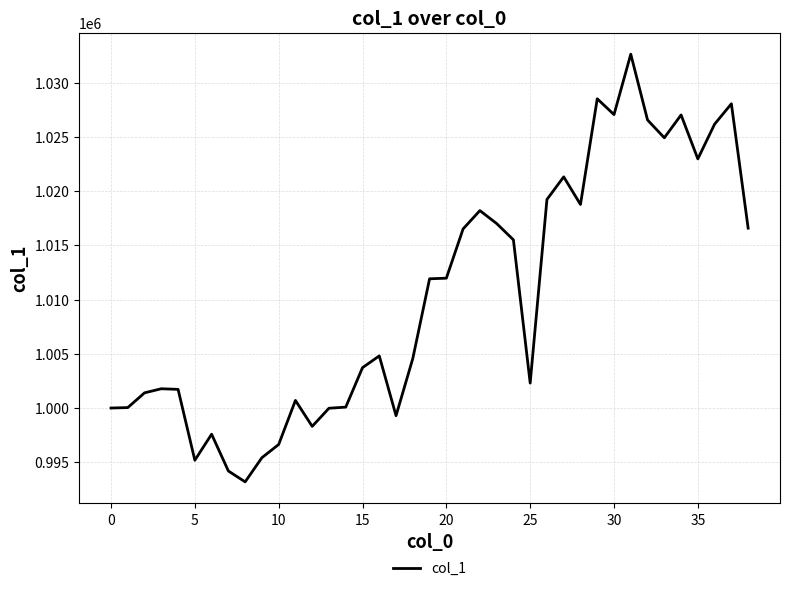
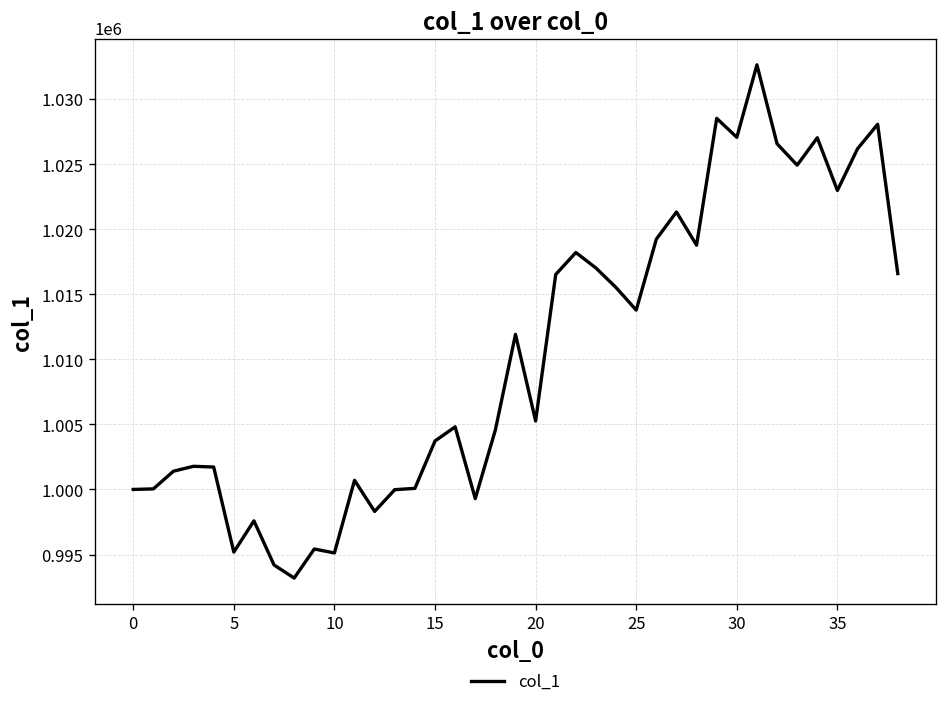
10: 996600 -> 995100
20: 1012000 -> 1005300
25: 1002300 -> 1013800
